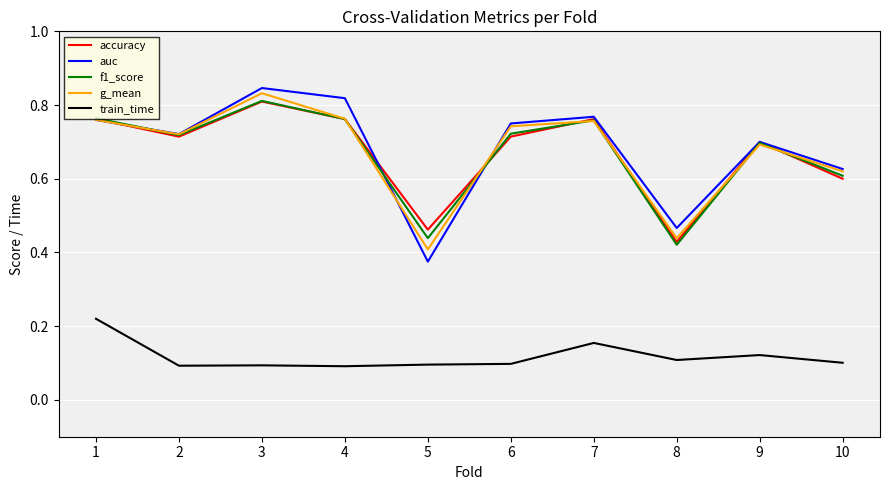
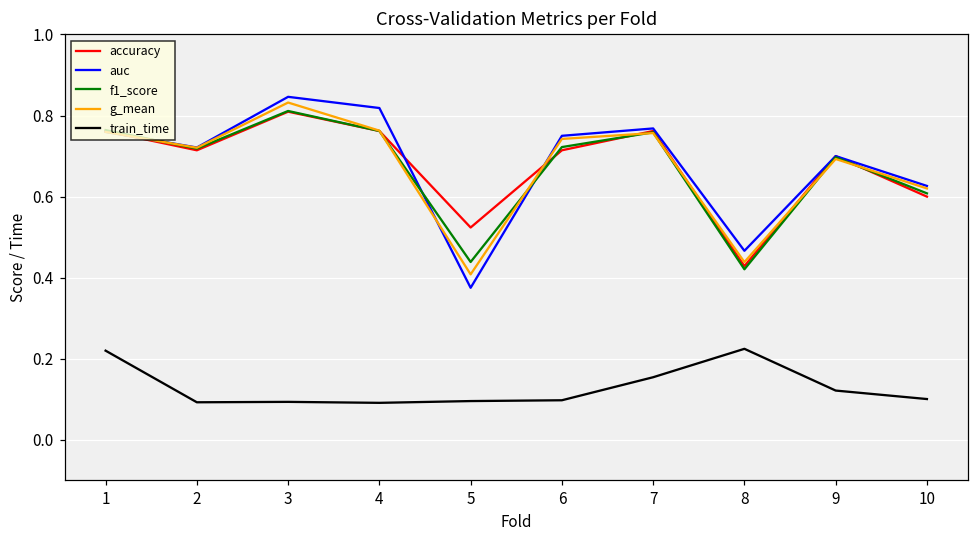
accuracy, 5: 0.46 -> 0.52
train_time, 8: 0.11 -> 0.22
